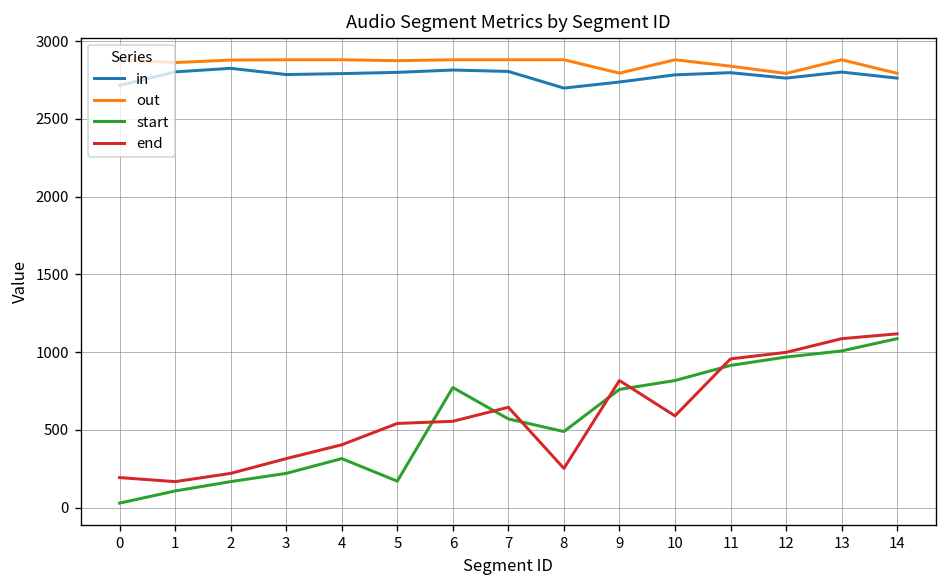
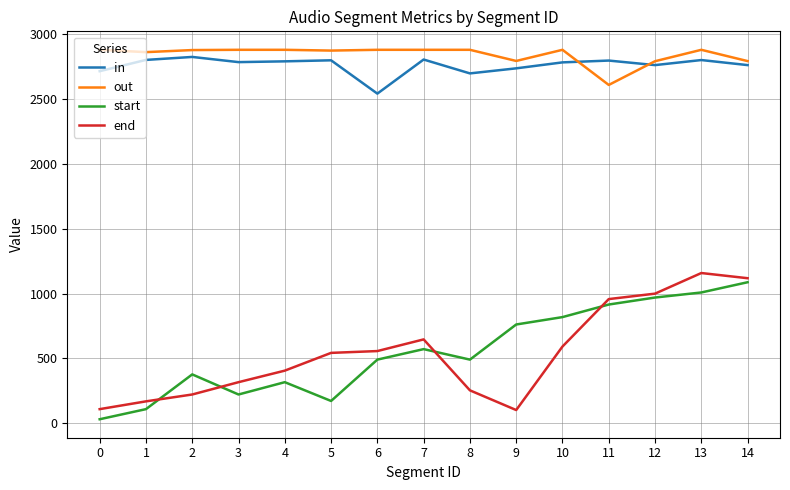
end, 0: 190 -> 110
start, 2: 170 -> 380
in, 6: 2810 -> 2540
start, 6: 770 -> 490
end, 9: 820 -> 100
out, 11: 2840 -> 2610
end, 13: 1090 -> 1160
